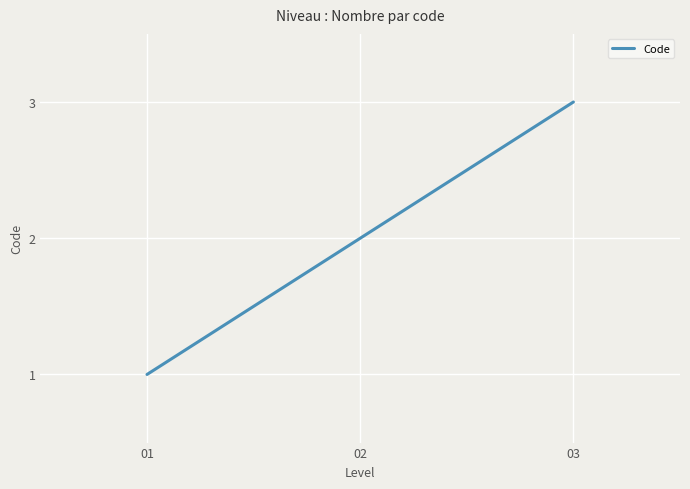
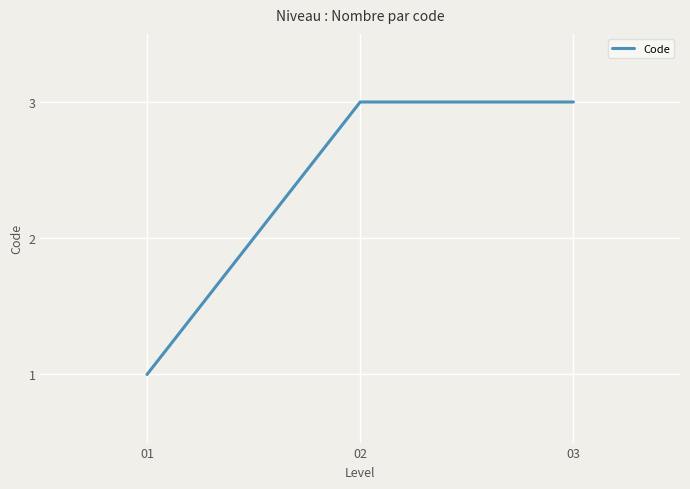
02: 2 -> 3
